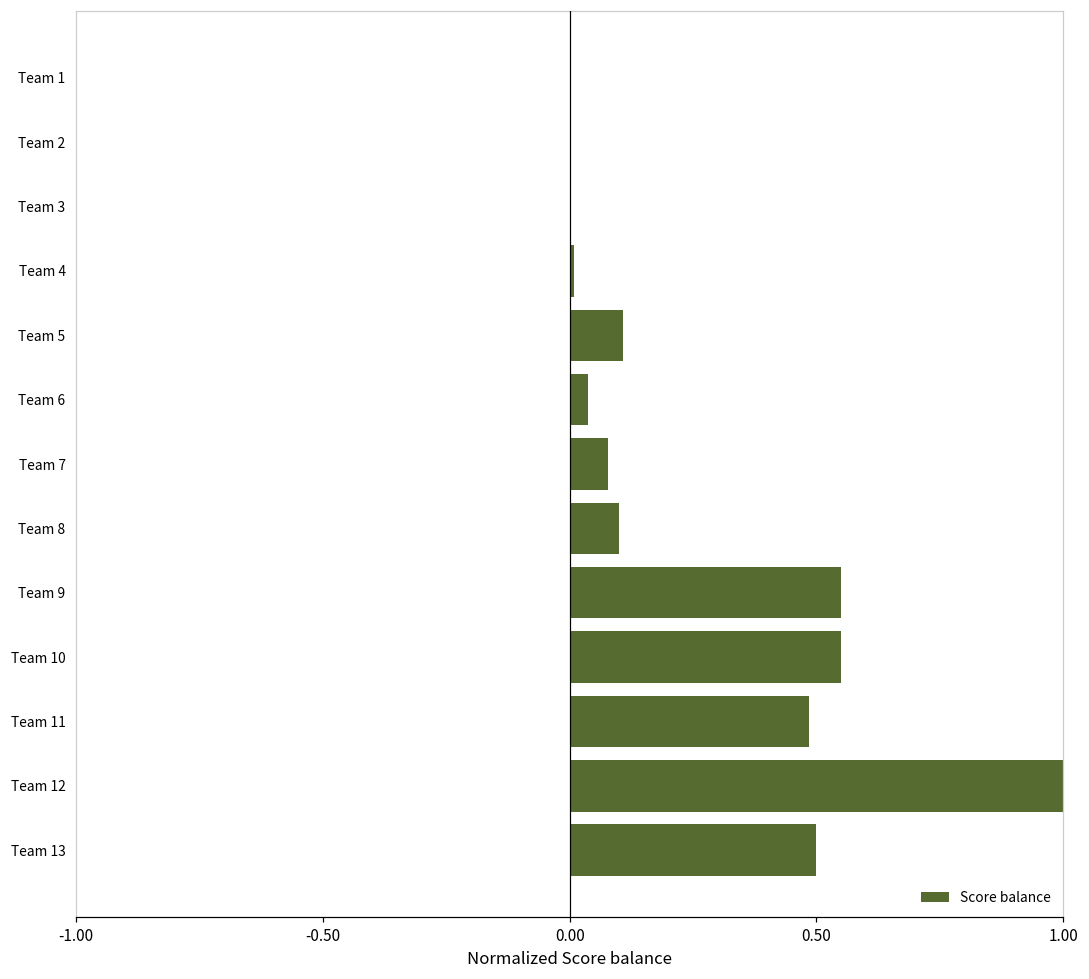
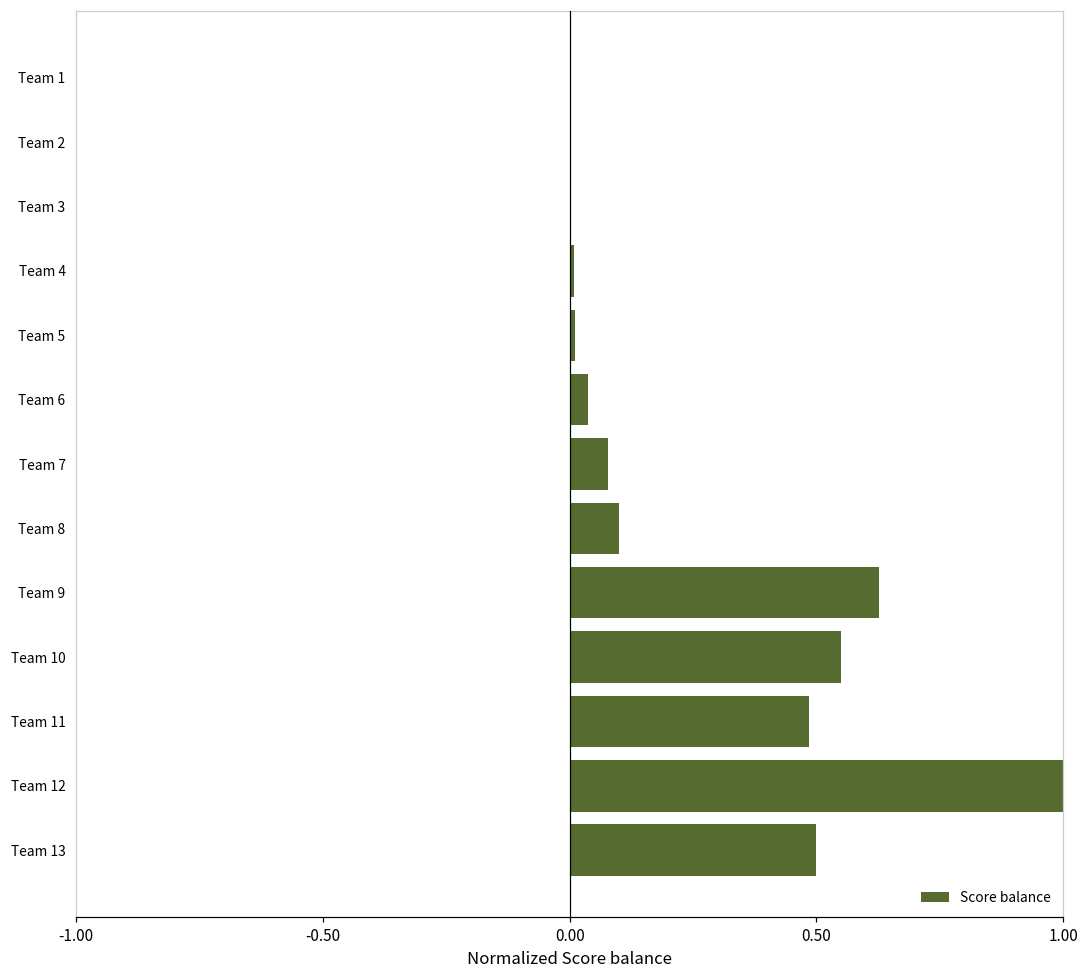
Team 5: 0.11 -> 0.01
Team 9: 0.55 -> 0.63
